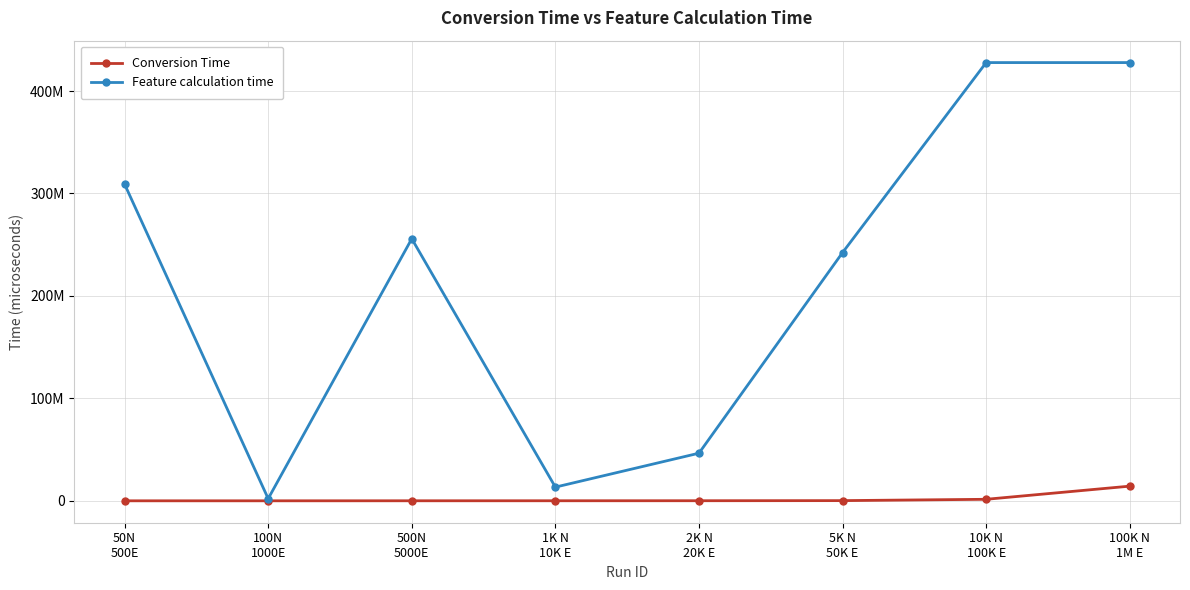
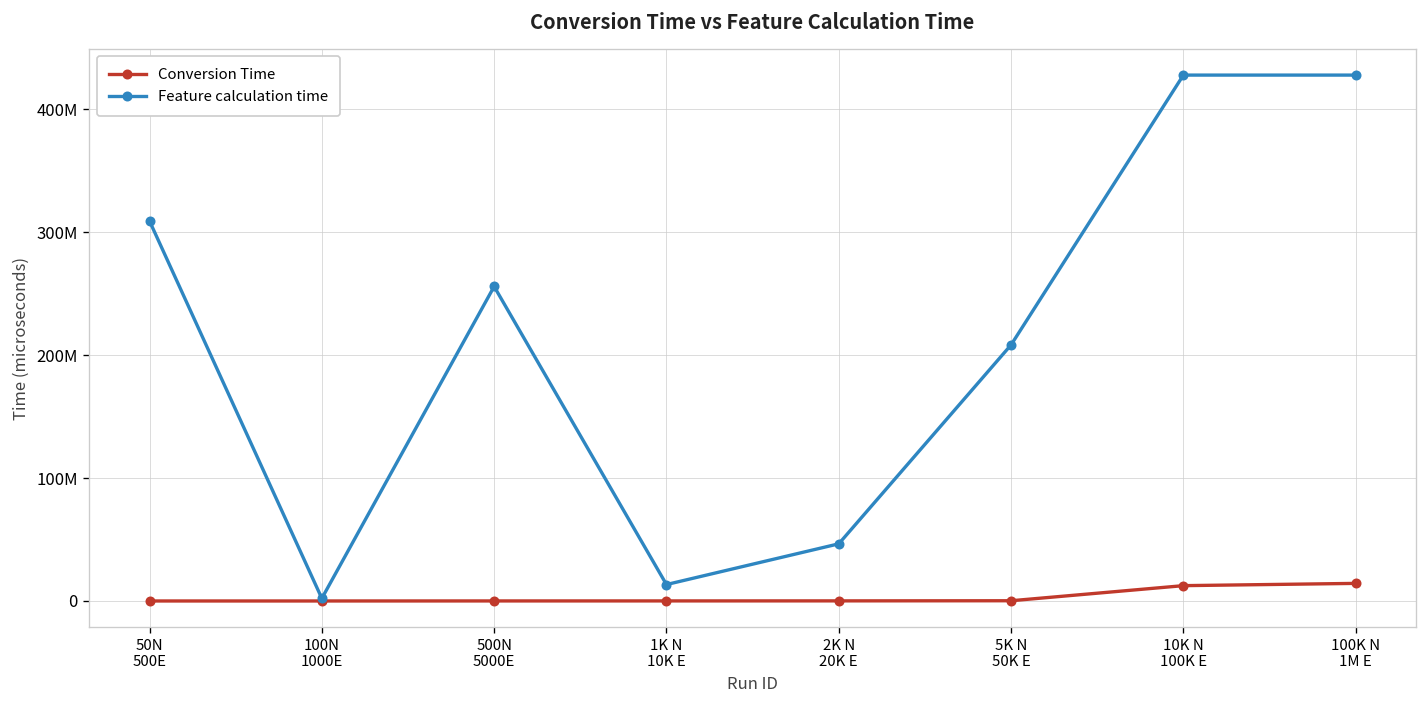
Feature calculation time, 5K N 50K E: 242000000 -> 208000000
Conversion Time, 10K N 100K E: 1000000 -> 12000000
